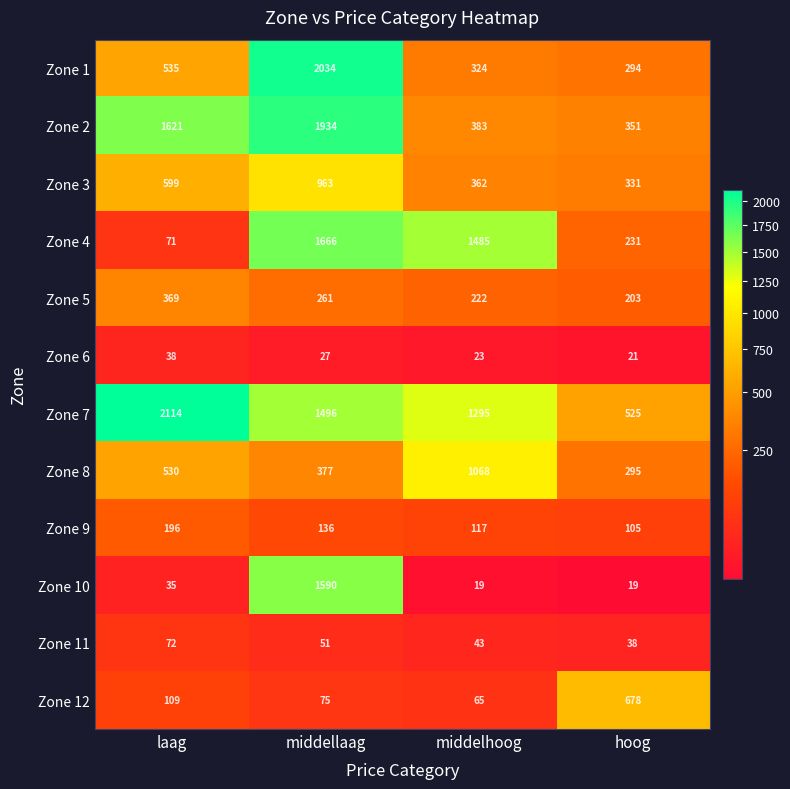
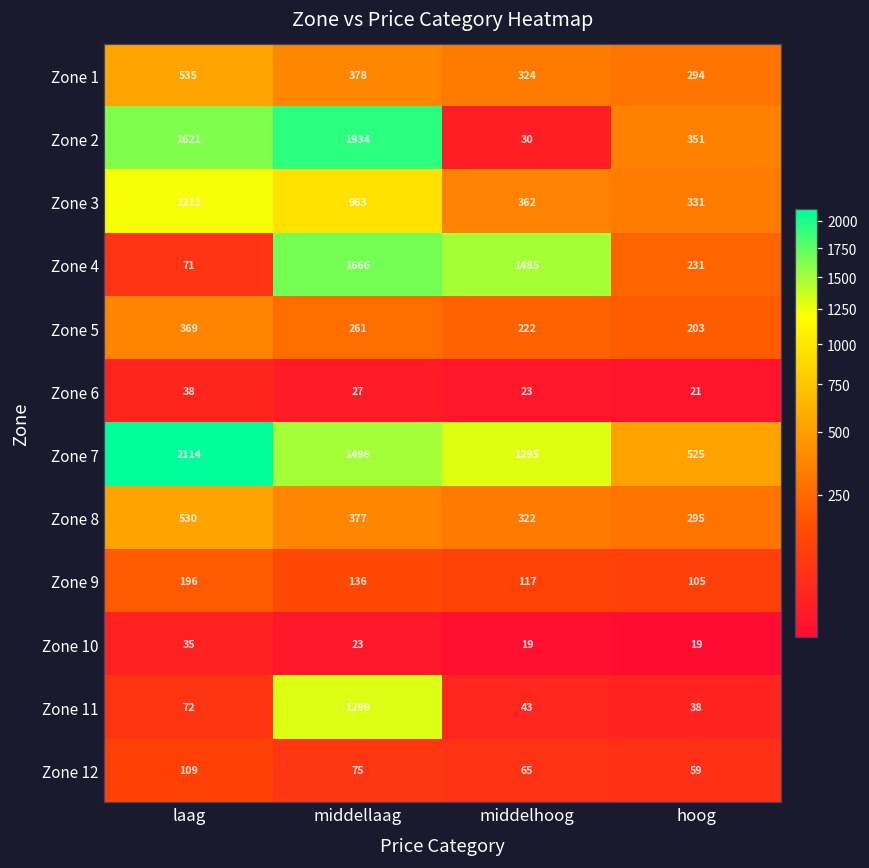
Zone 1, middellaag: 2034 -> 378
Zone 2, middelhoog: 383 -> 30
Zone 3, laag: 599 -> 1211
Zone 8, middelhoog: 1068 -> 322
Zone 10, middellaag: 1590 -> 23
Zone 11, middellaag: 51 -> 1299
Zone 12, hoog: 678 -> 59
